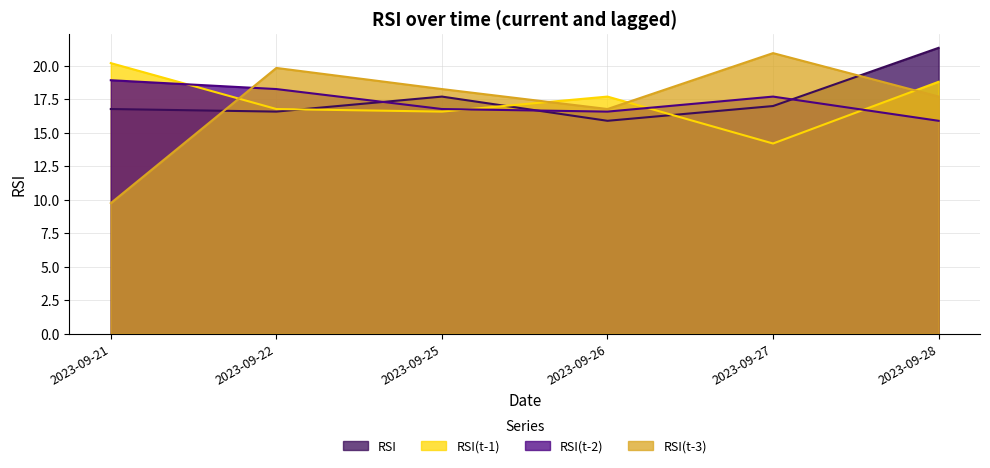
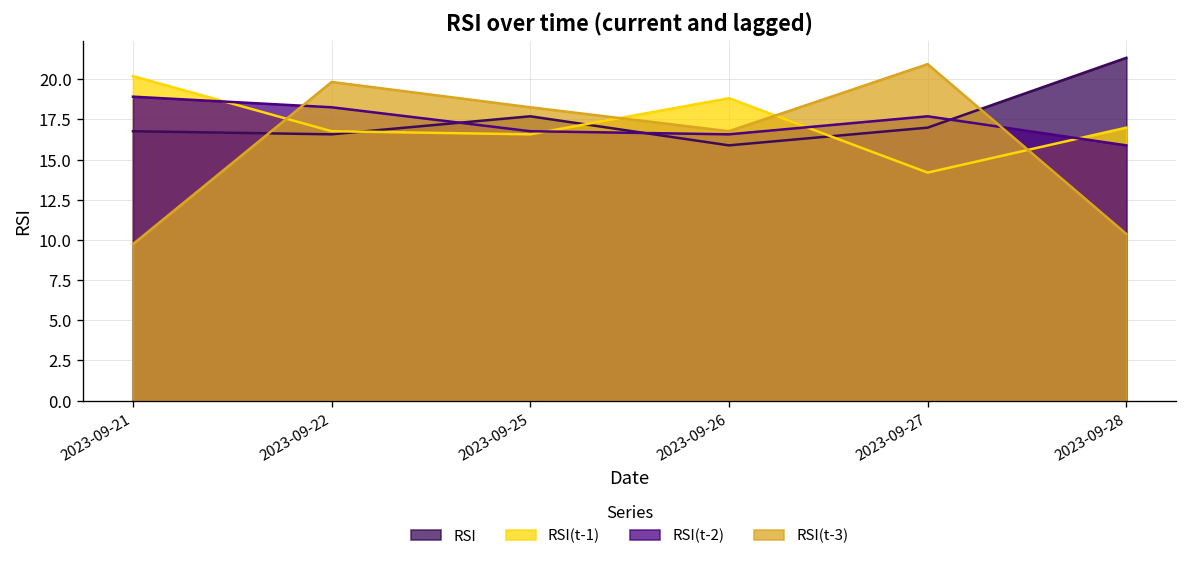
RSI(t-1), 2023-09-26: 17.7 -> 18.8
RSI(t-1), 2023-09-28: 18.8 -> 17.0
RSI(t-3), 2023-09-28: 17.7 -> 10.4
